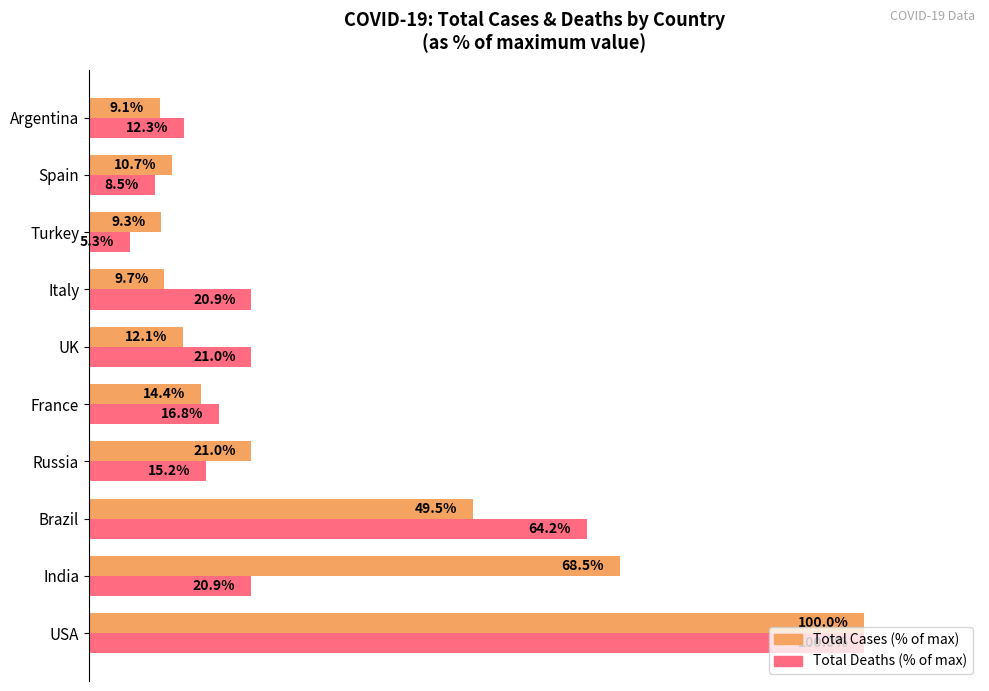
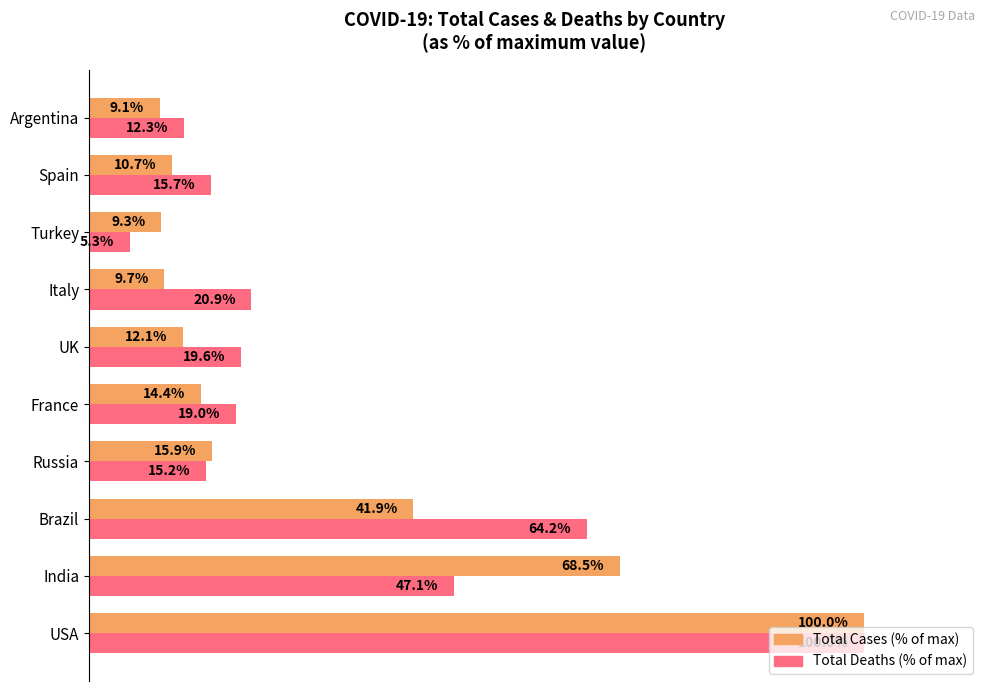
Total Deaths (% of max), Spain: 8.5% -> 15.7%
Total Deaths (% of max), UK: 21.0% -> 19.6%
Total Deaths (% of max), France: 16.8% -> 19.0%
Total Cases (% of max), Russia: 21.0% -> 15.9%
Total Cases (% of max), Brazil: 49.5% -> 41.9%
Total Deaths (% of max), India: 20.9% -> 47.1%
